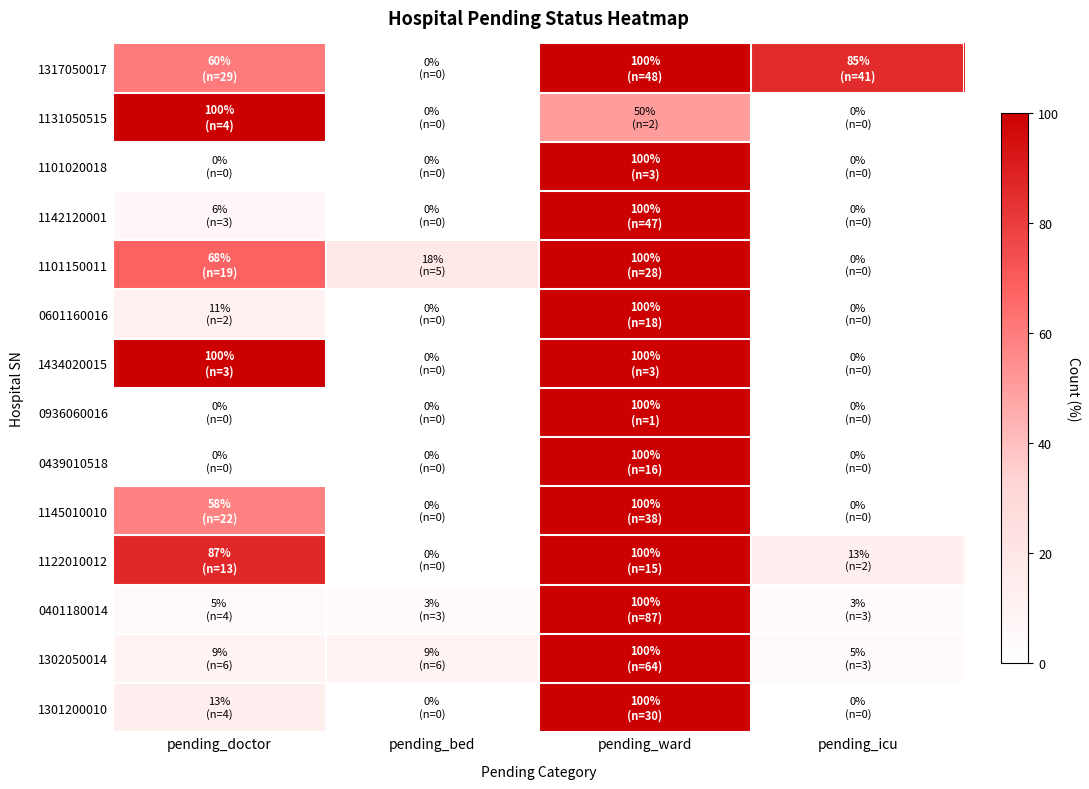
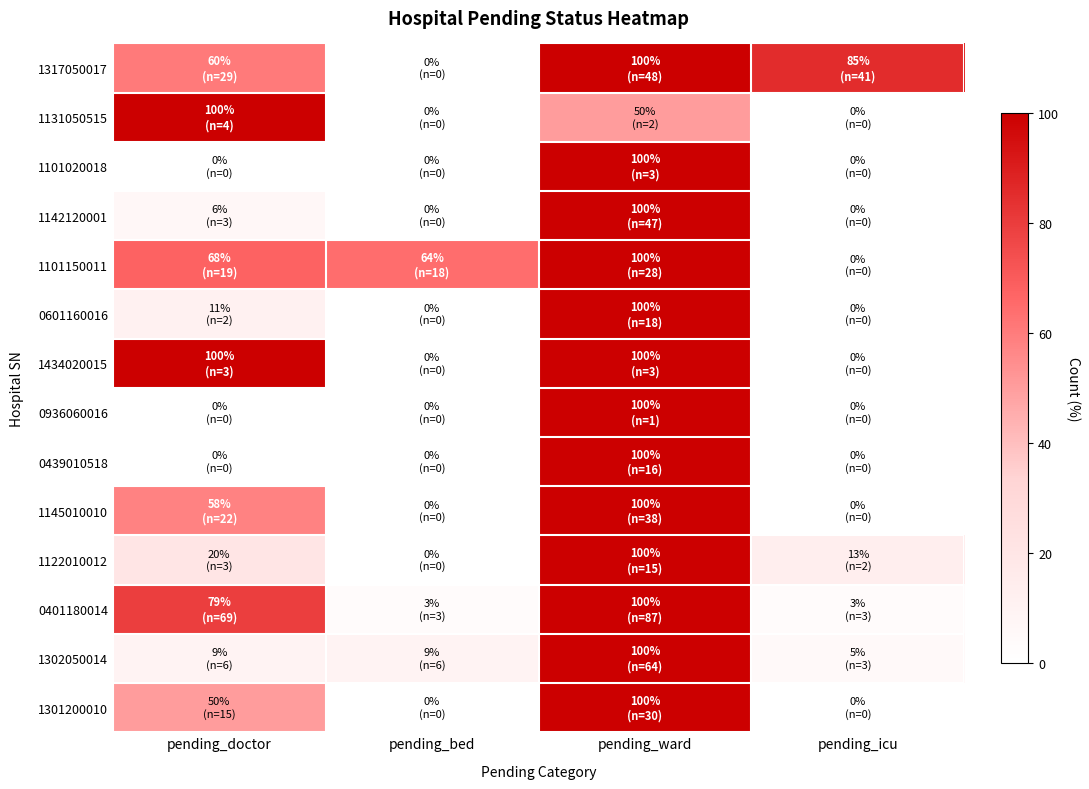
1101150011, pending_bed: 18% (n=5) -> 64% (n=18)
1122010012, pending_doctor: 87% (n=13) -> 20% (n=3)
0401180014, pending_doctor: 5% (n=4) -> 79% (n=69)
1301200010, pending_doctor: 13% (n=4) -> 50% (n=15)
